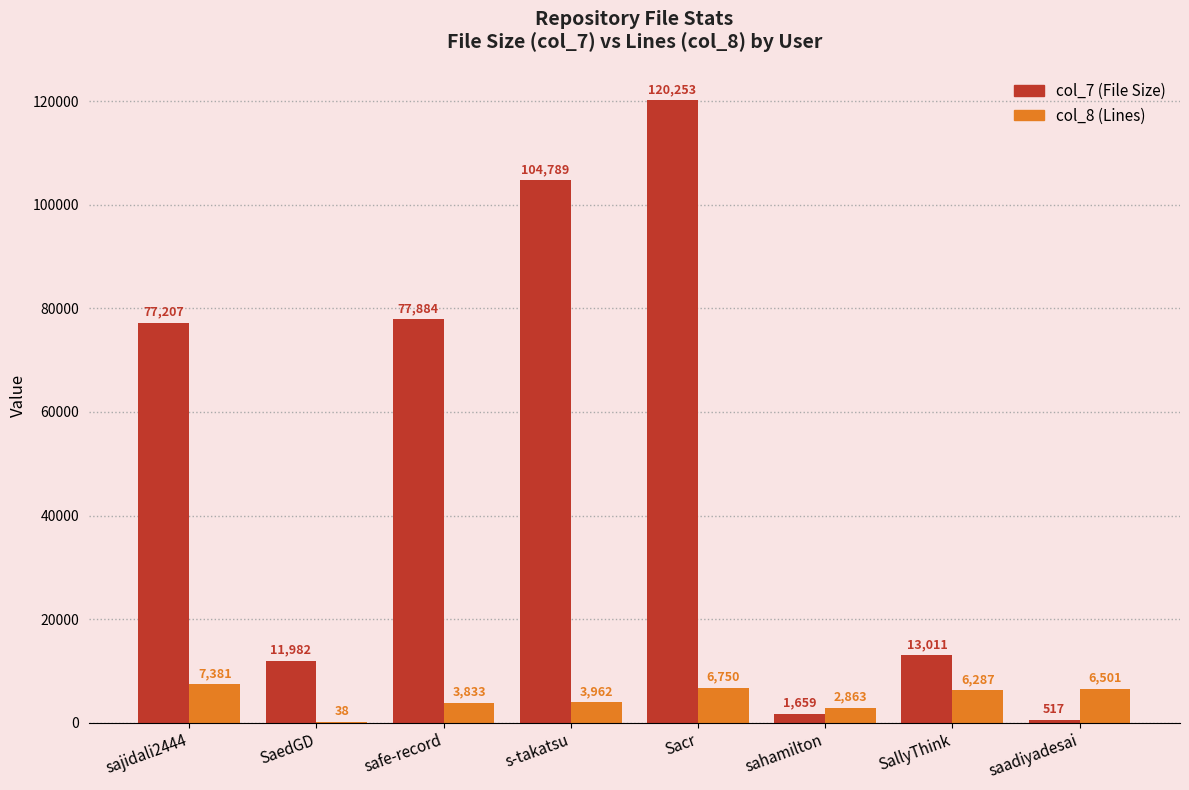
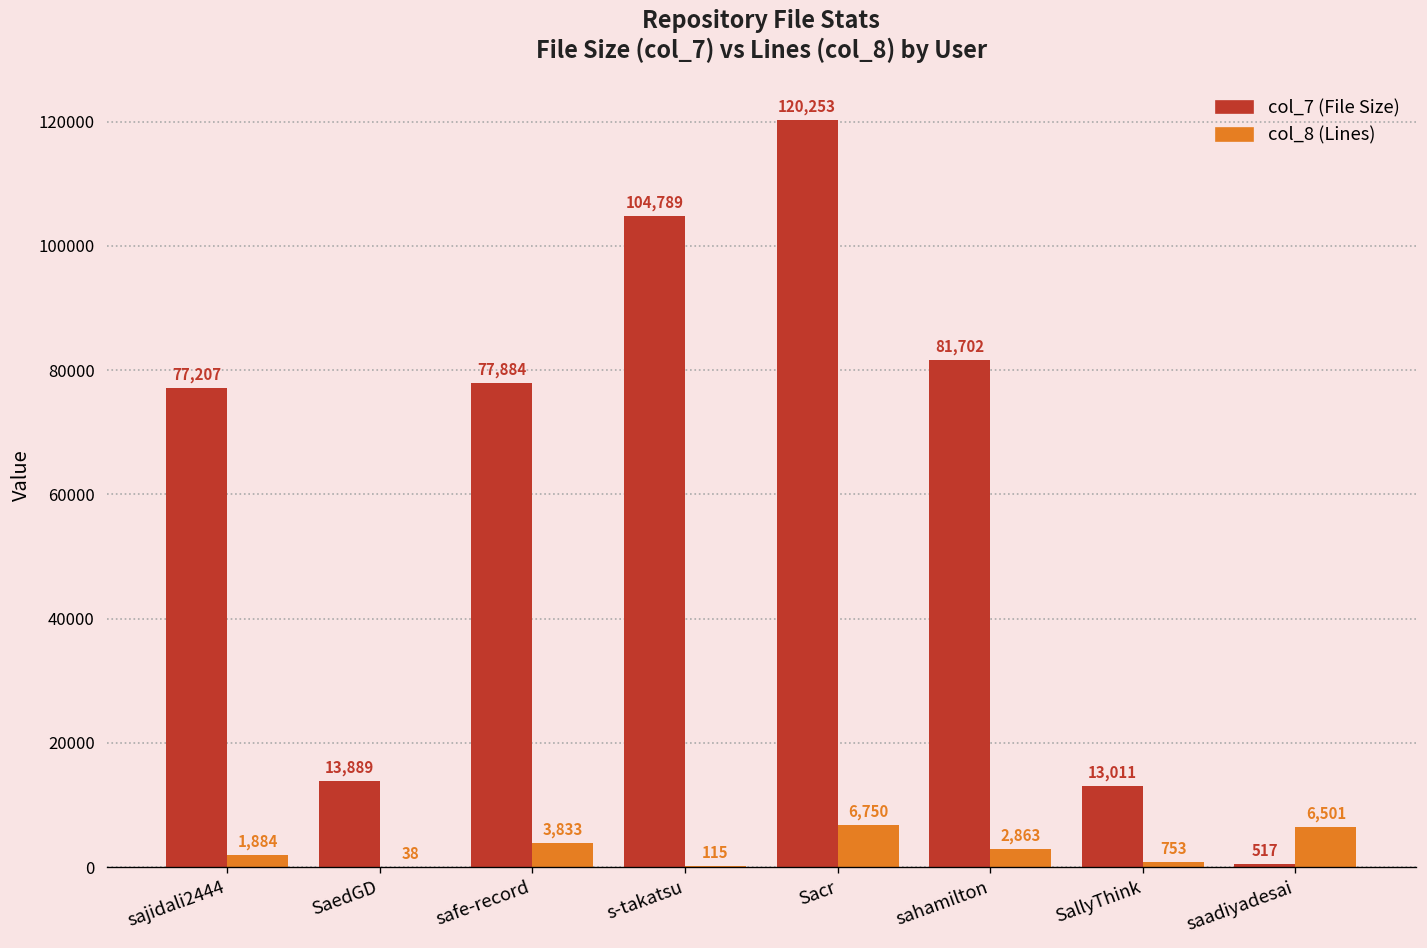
col_8 (Lines), sajidali2444: 7,381 -> 1,884
col_7 (File Size), SaedGD: 11,982 -> 13,889
col_8 (Lines), s-takatsu: 3,962 -> 115
col_7 (File Size), sahamilton: 1,659 -> 81,702
col_8 (Lines), SallyThink: 6,287 -> 753
